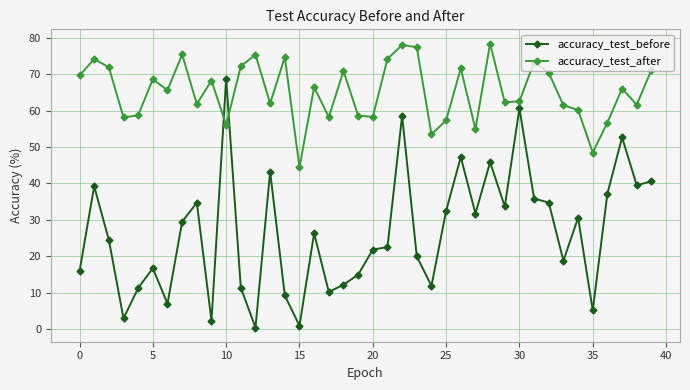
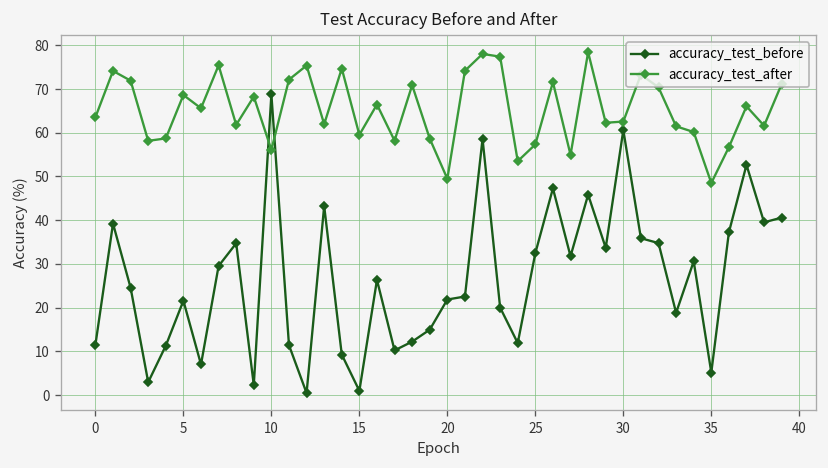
accuracy_test_before, 0: 16 -> 12
accuracy_test_after, 0: 70 -> 64
accuracy_test_before, 5: 17 -> 22
accuracy_test_after, 15: 44 -> 60
accuracy_test_after, 20: 58 -> 49
